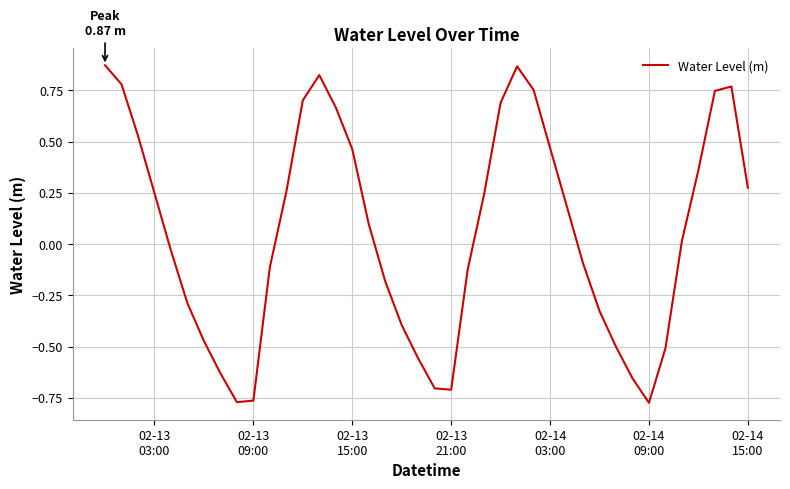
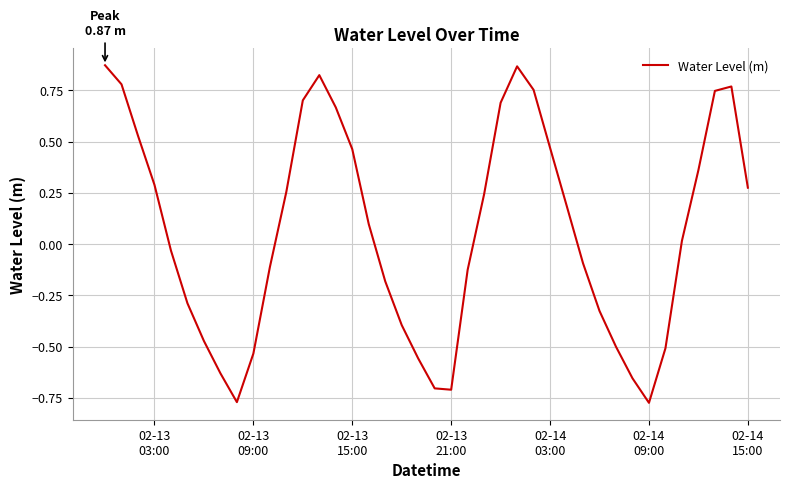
02-13 03:00: 0.25 -> 0.29
02-13 09:00: -0.76 -> -0.53
